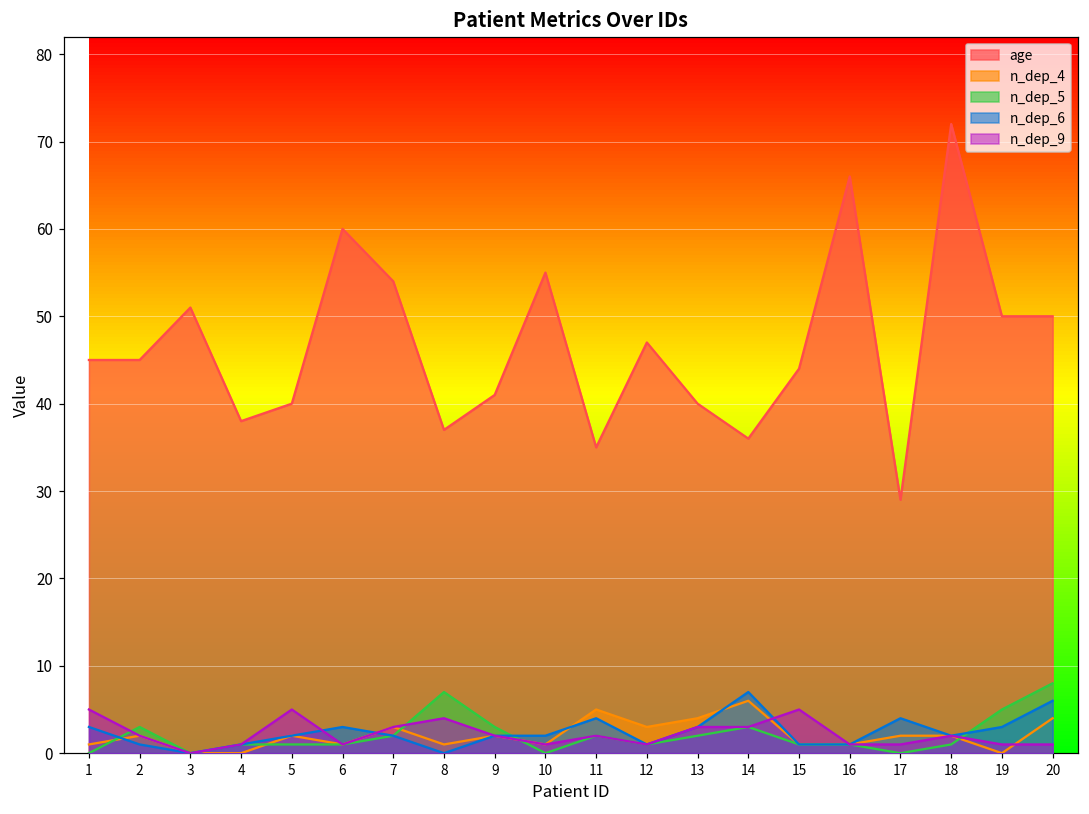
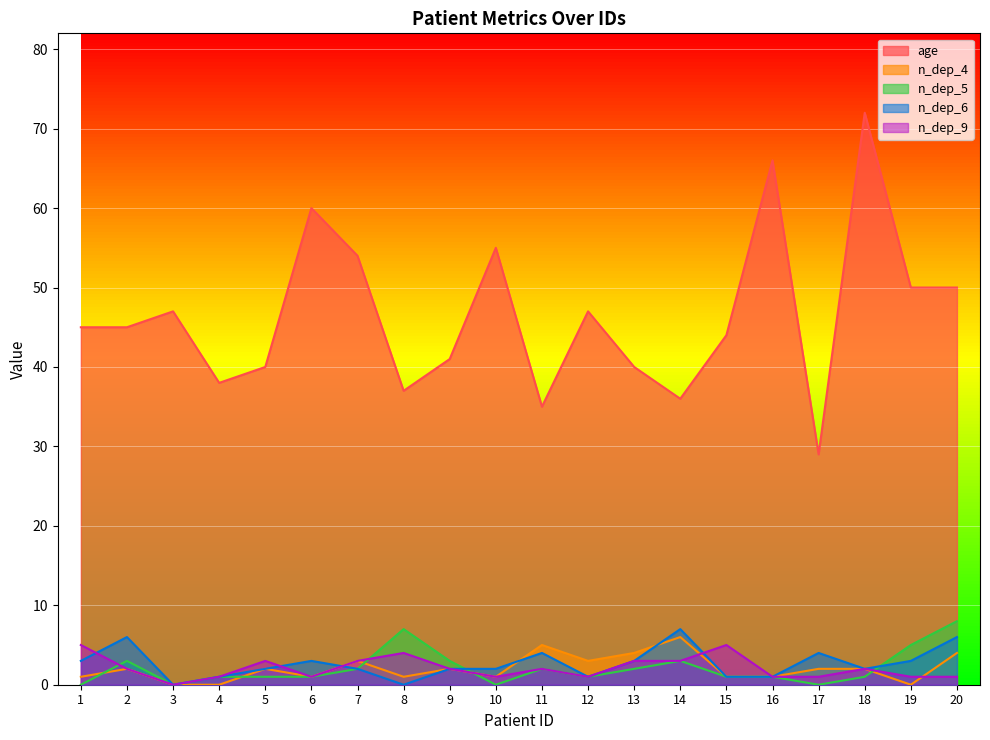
n_dep_6, 2: 1 -> 6
age, 3: 51 -> 47
n_dep_9, 5: 5 -> 3
